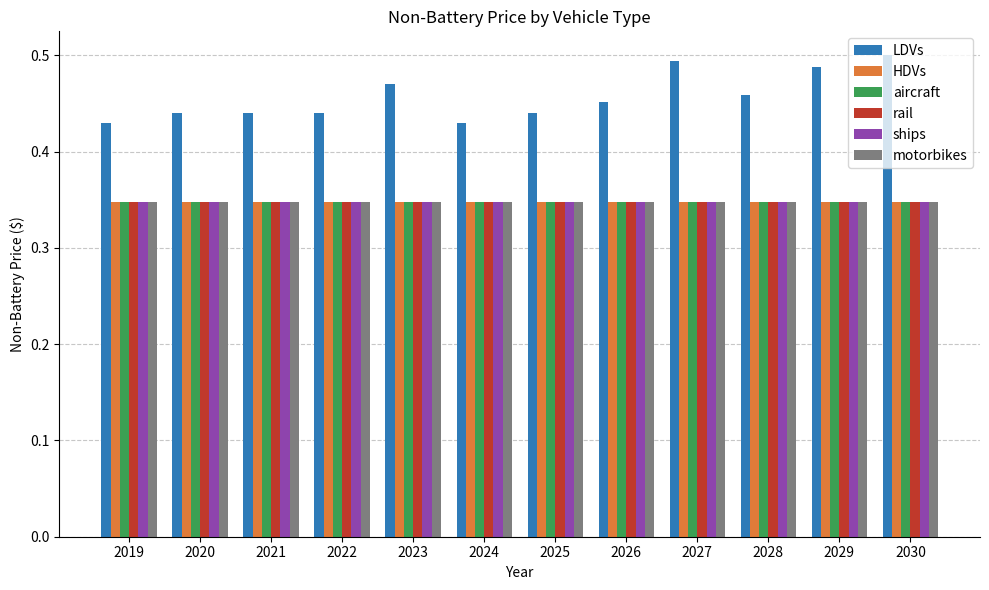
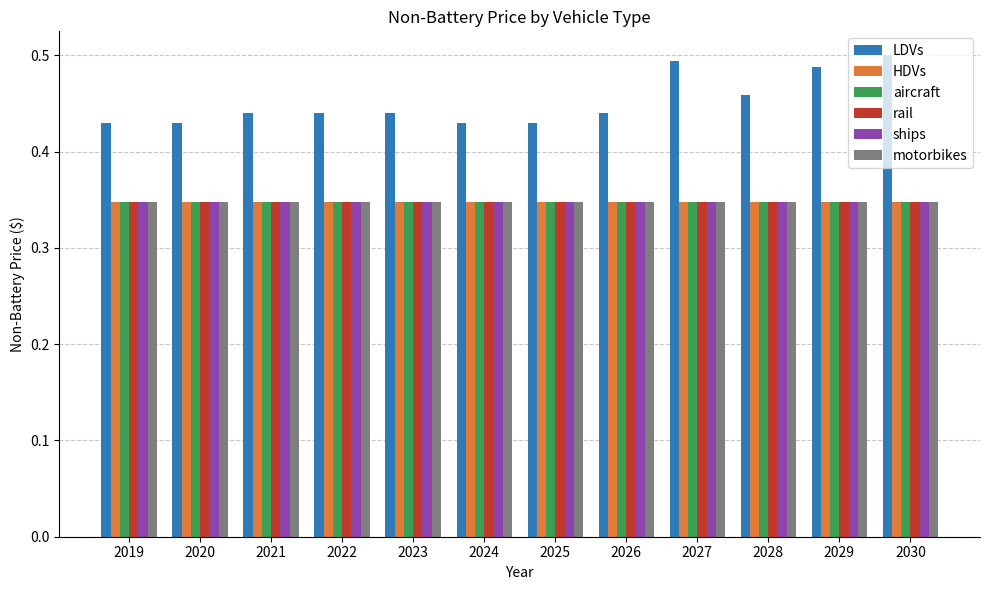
LDVs, 2020: 0.44 -> 0.43
LDVs, 2023: 0.47 -> 0.44
LDVs, 2025: 0.44 -> 0.43
LDVs, 2026: 0.45 -> 0.44
